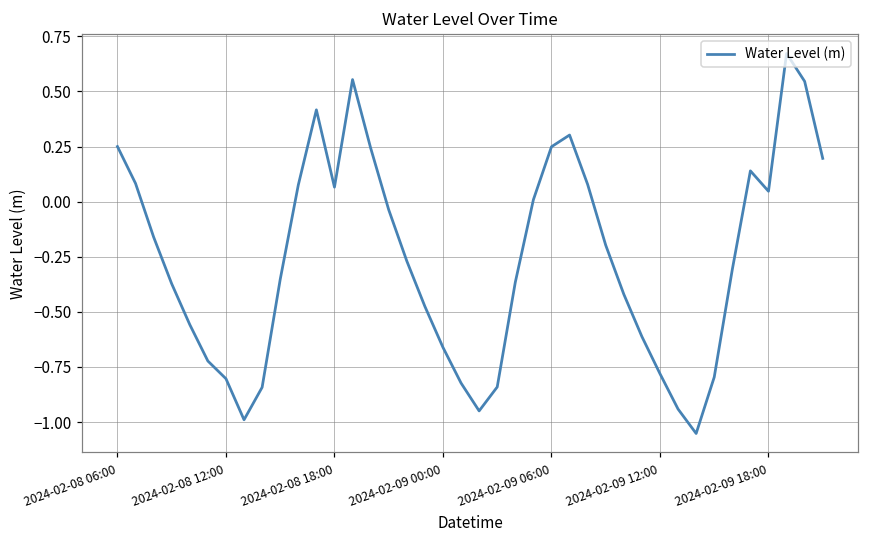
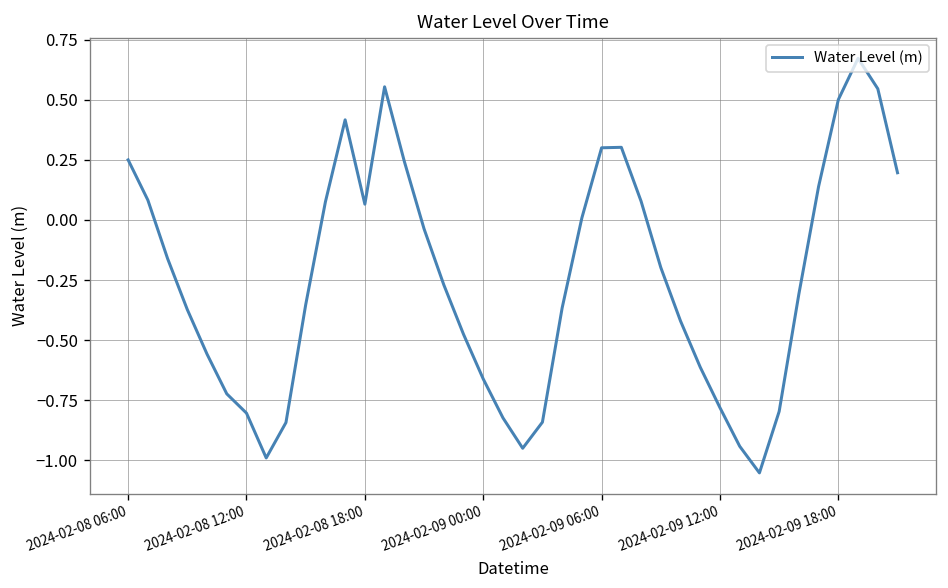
2024-02-09 06:00: 0.25 -> 0.30
2024-02-09 18:00: 0.05 -> 0.50
